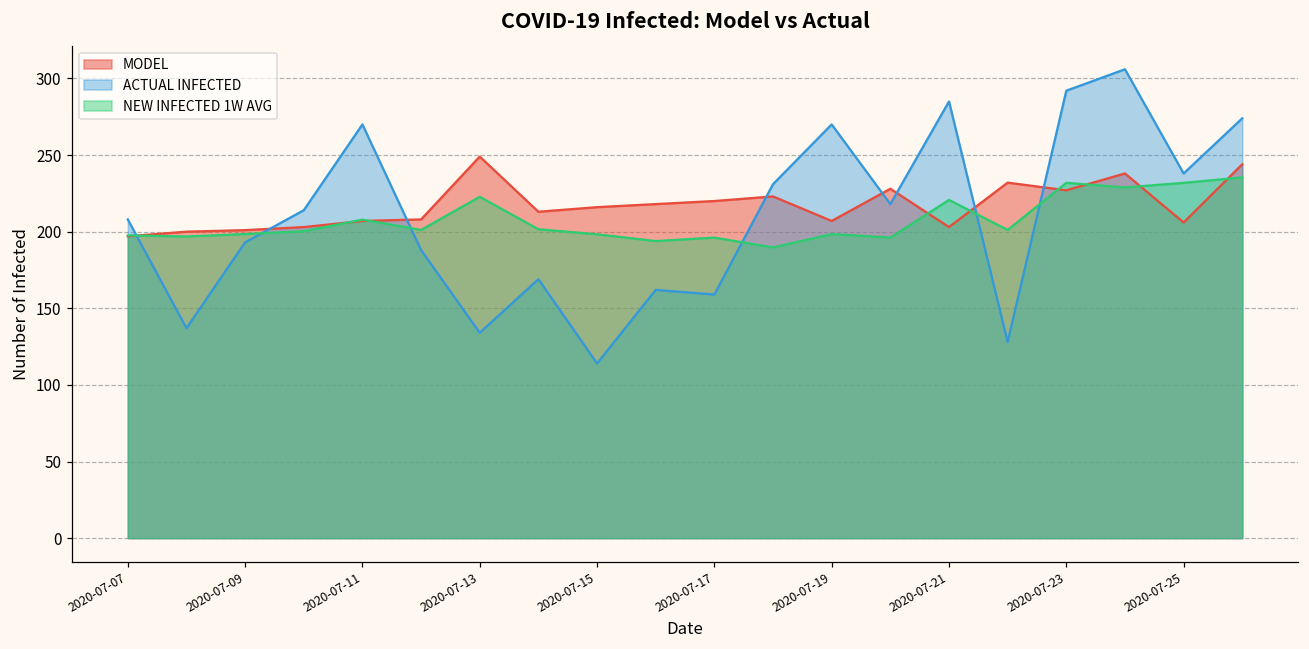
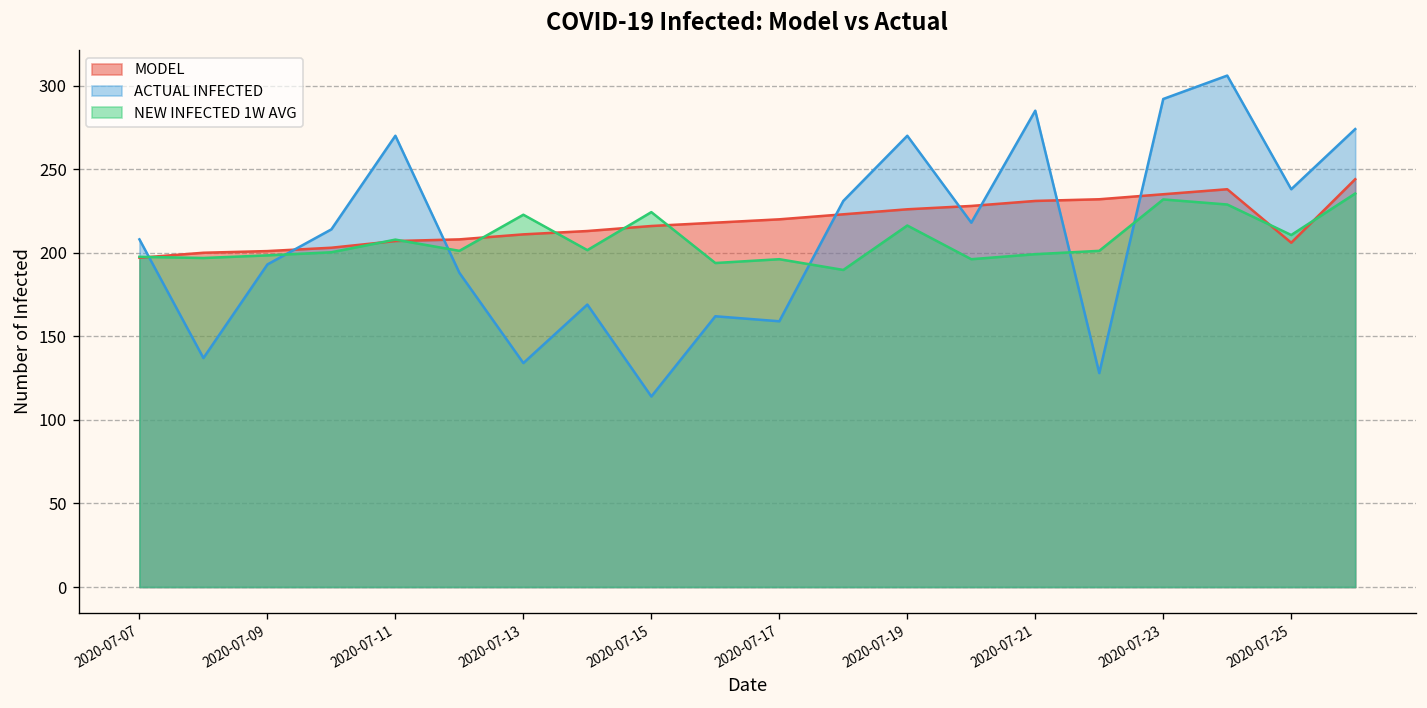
MODEL, 2020-07-13: 249 -> 211
NEW INFECTED 1W AVG, 2020-07-15: 198 -> 224
MODEL, 2020-07-19: 207 -> 226
NEW INFECTED 1W AVG, 2020-07-19: 198 -> 216
MODEL, 2020-07-21: 203 -> 231
NEW INFECTED 1W AVG, 2020-07-21: 221 -> 199
MODEL, 2020-07-23: 227 -> 235
NEW INFECTED 1W AVG, 2020-07-25: 232 -> 211
